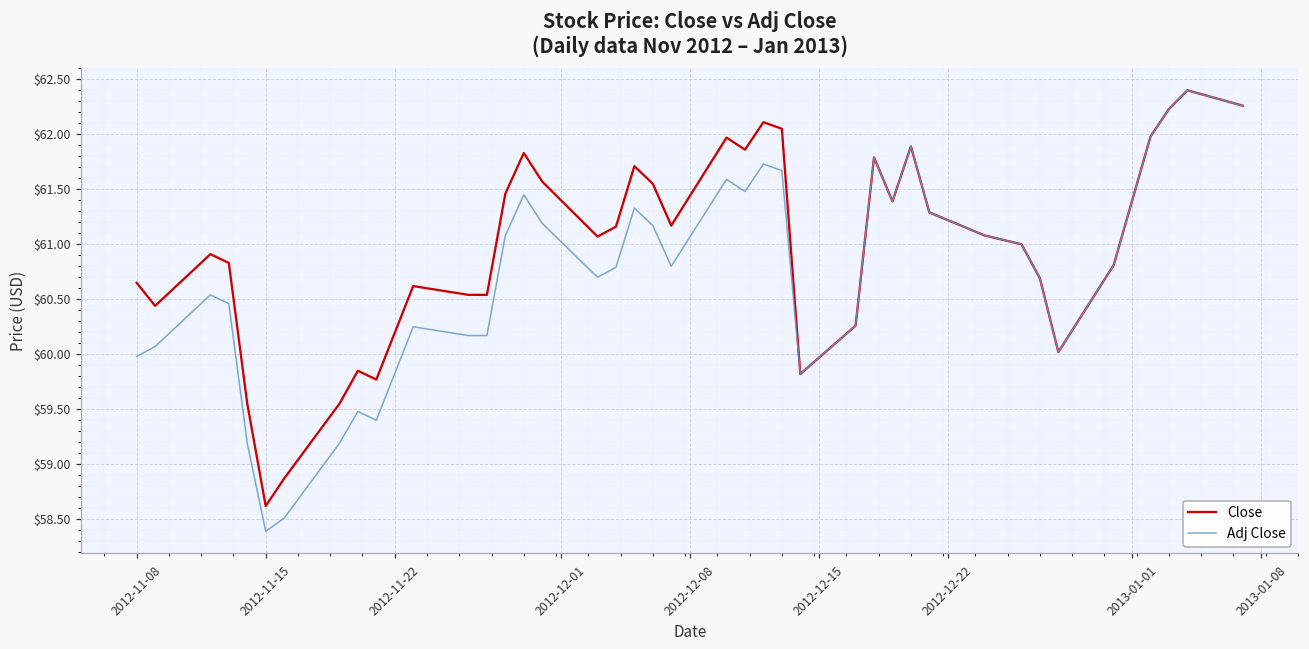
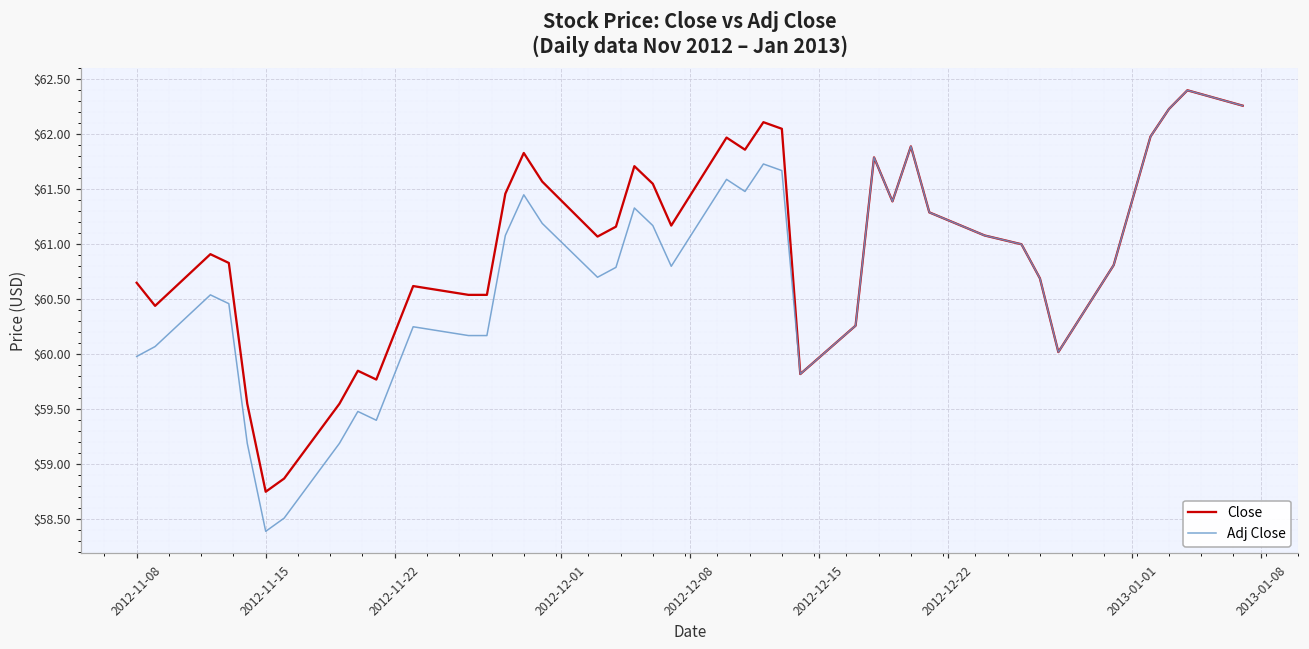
Close, 2012-11-15: $58.62 -> $58.75
